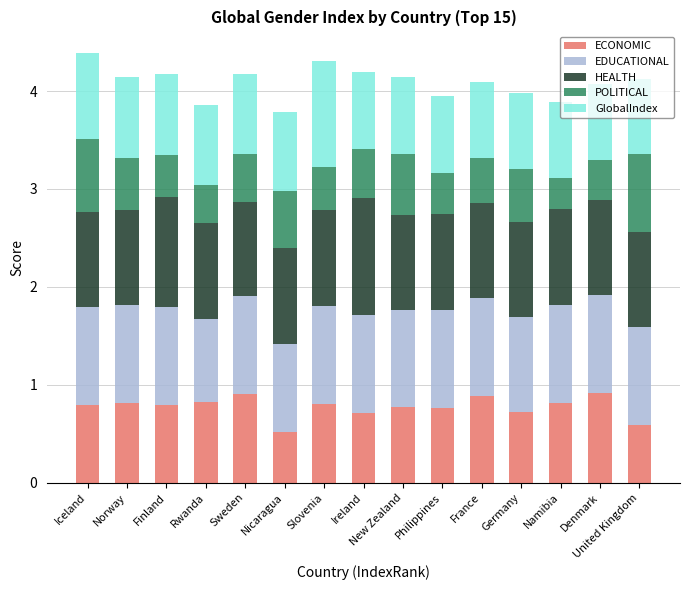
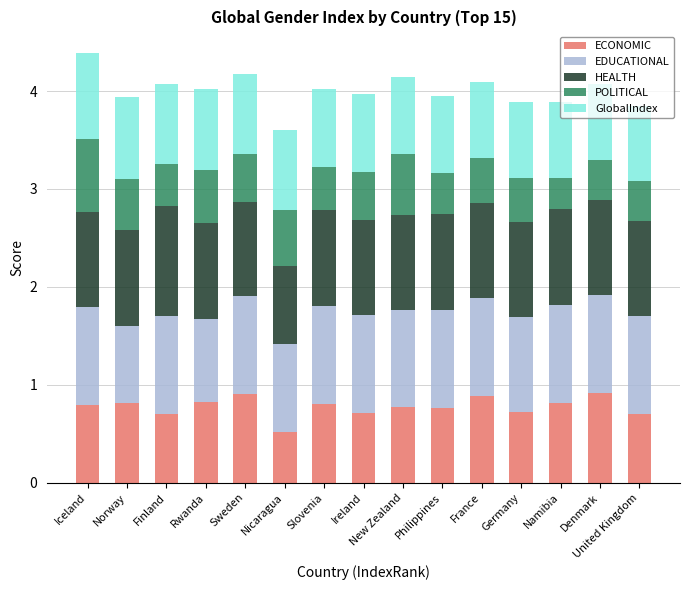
EDUCATIONAL, Norway: 1.0 -> 0.8
ECONOMIC, Finland: 0.8 -> 0.7
POLITICAL, Rwanda: 0.4 -> 0.5
HEALTH, Nicaragua: 1.0 -> 0.8
GlobalIndex, Slovenia: 1.1 -> 0.8
HEALTH, Ireland: 1.2 -> 1.0
POLITICAL, Germany: 0.5 -> 0.4
ECONOMIC, United Kingdom: 0.6 -> 0.7
POLITICAL, United Kingdom: 0.8 -> 0.4
